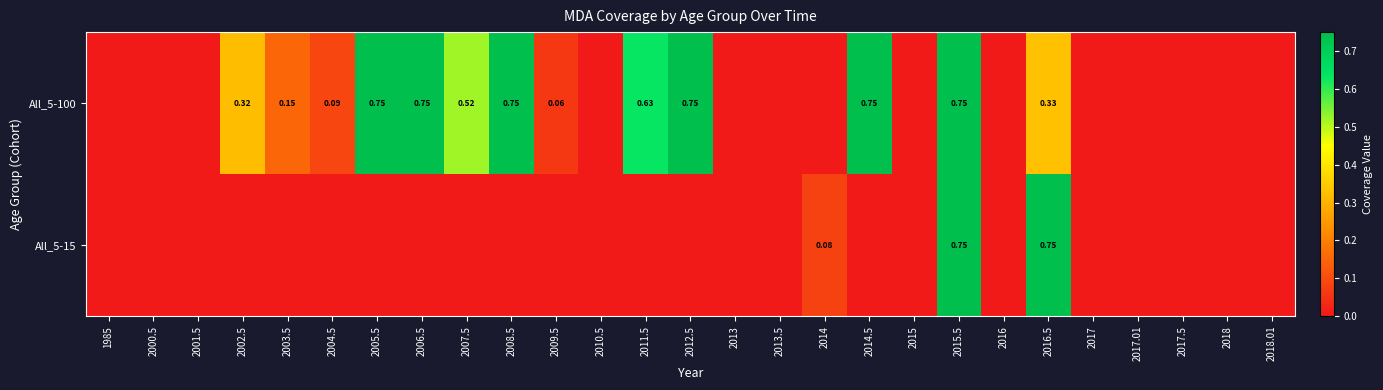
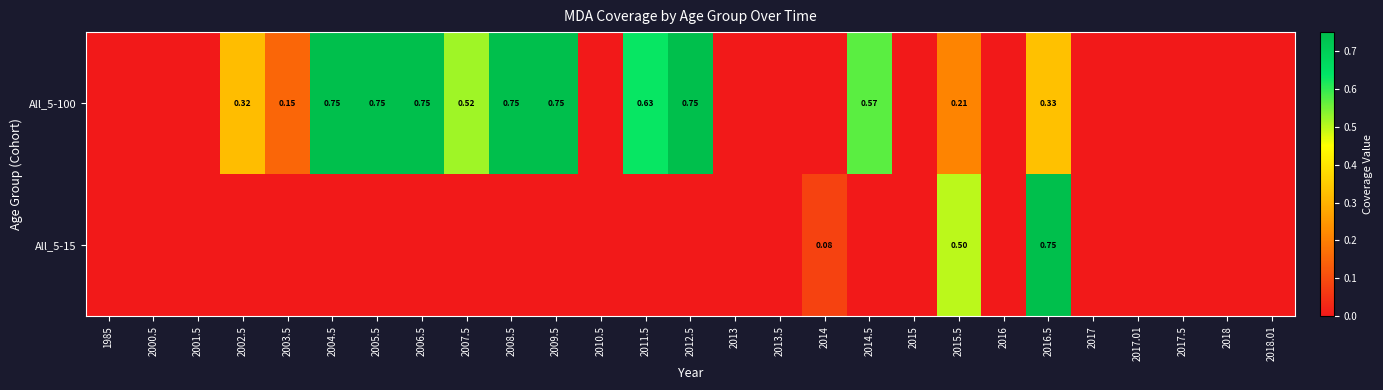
All_5-100, 2004.5: 0.09 -> 0.75
All_5-100, 2009.5: 0.06 -> 0.75
All_5-100, 2014.5: 0.75 -> 0.57
All_5-100, 2015.5: 0.75 -> 0.21
All_5-15, 2015.5: 0.75 -> 0.50
